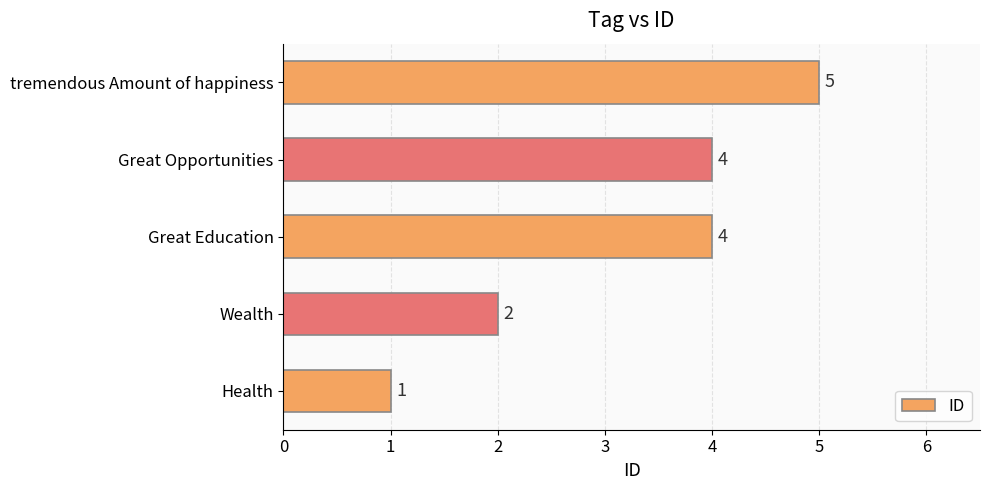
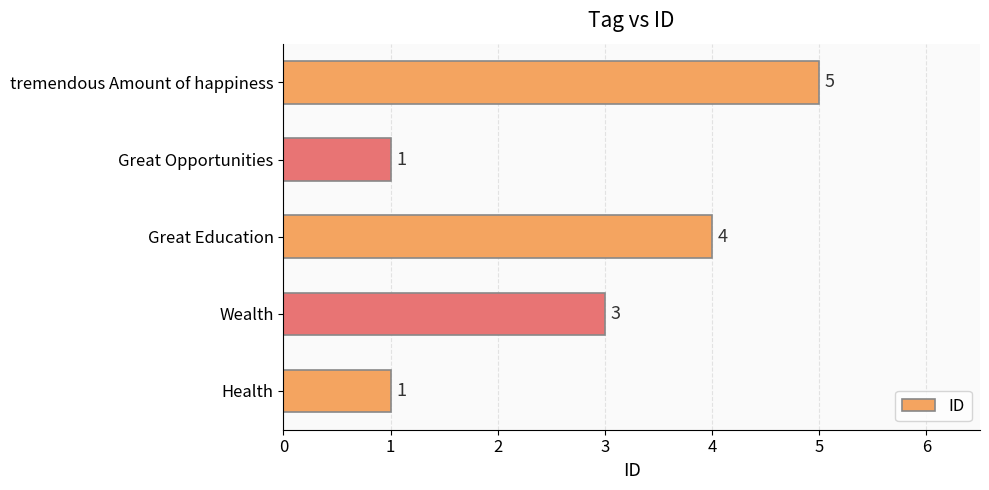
Great Opportunities: 4 -> 1
Wealth: 2 -> 3
